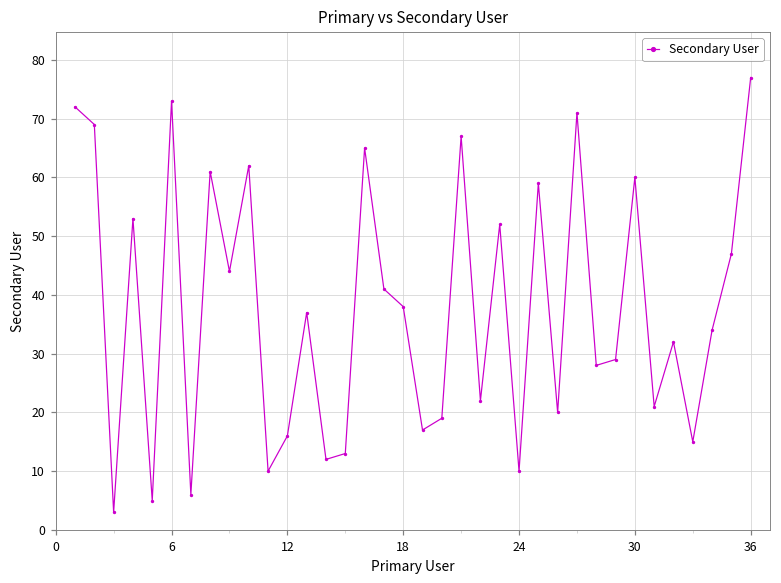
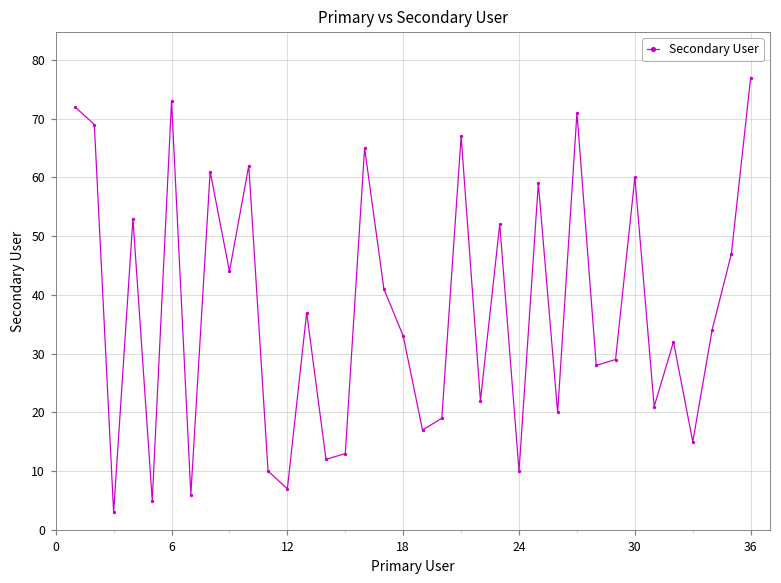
12: 16 -> 7
18: 38 -> 33
